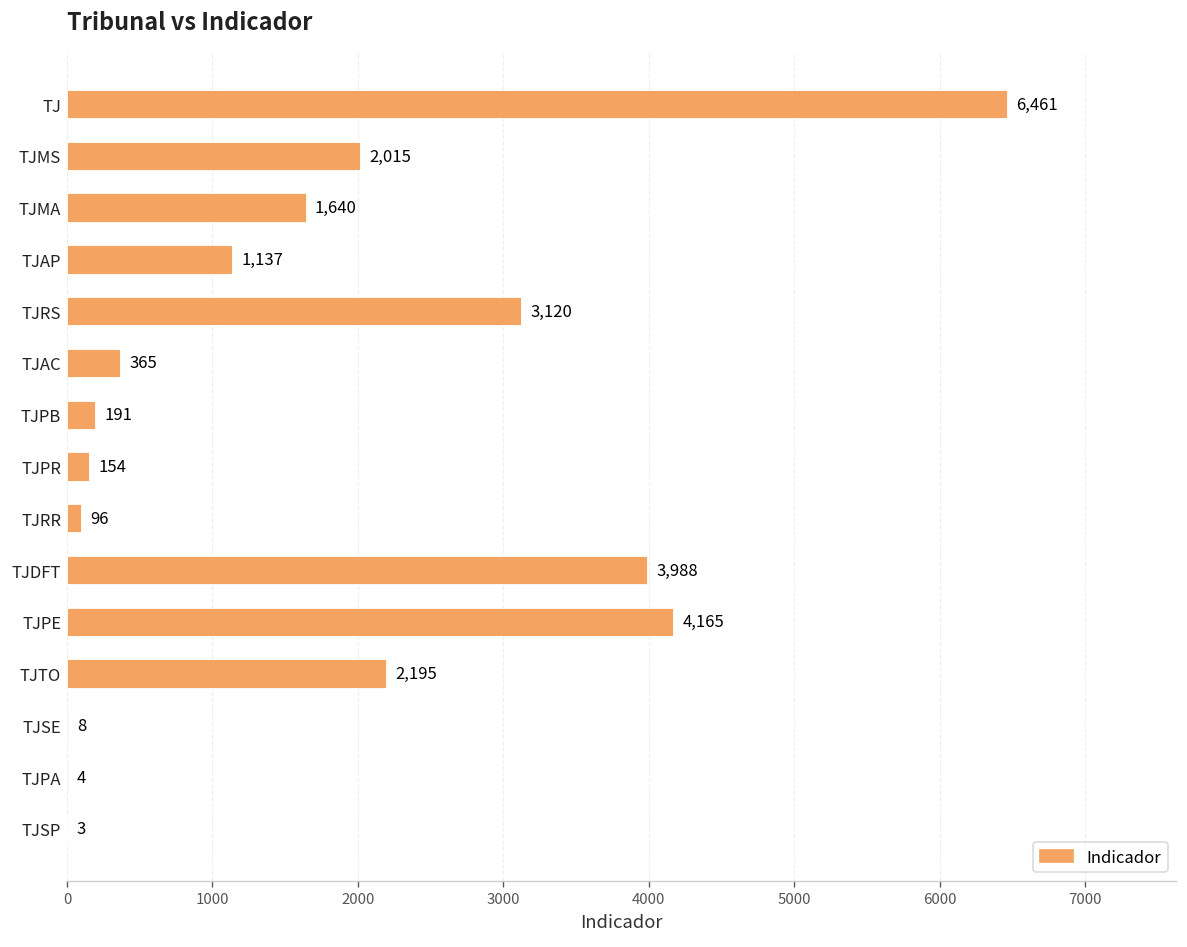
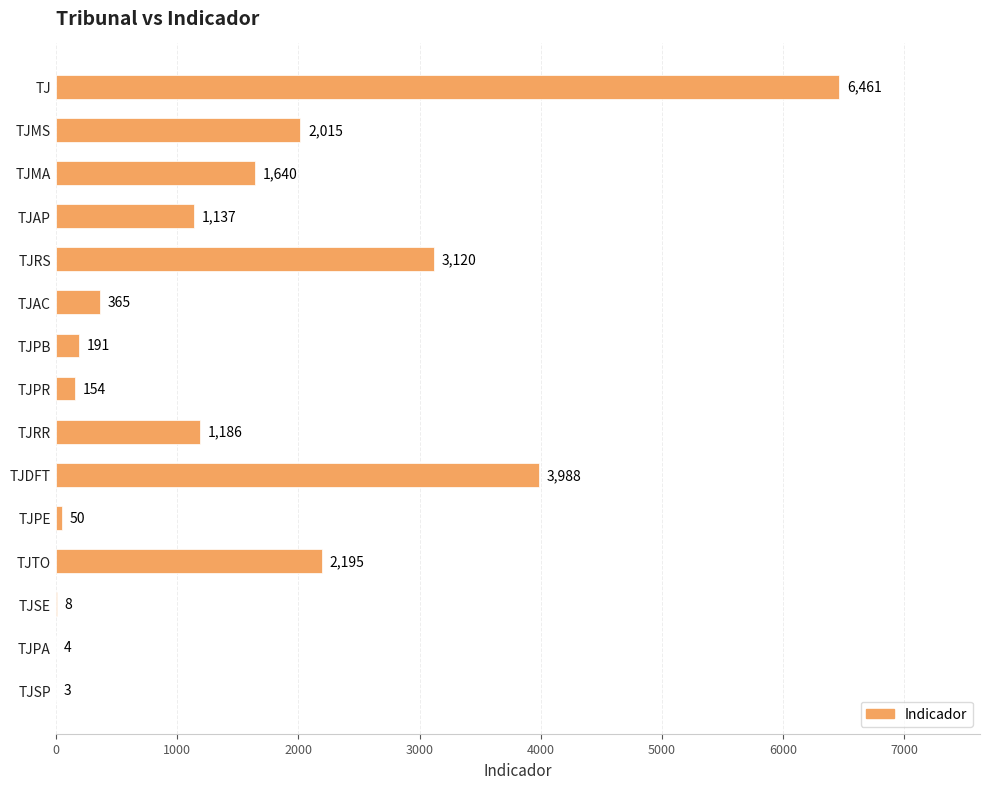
TJRR: 96 -> 1,186
TJPE: 4,165 -> 50
